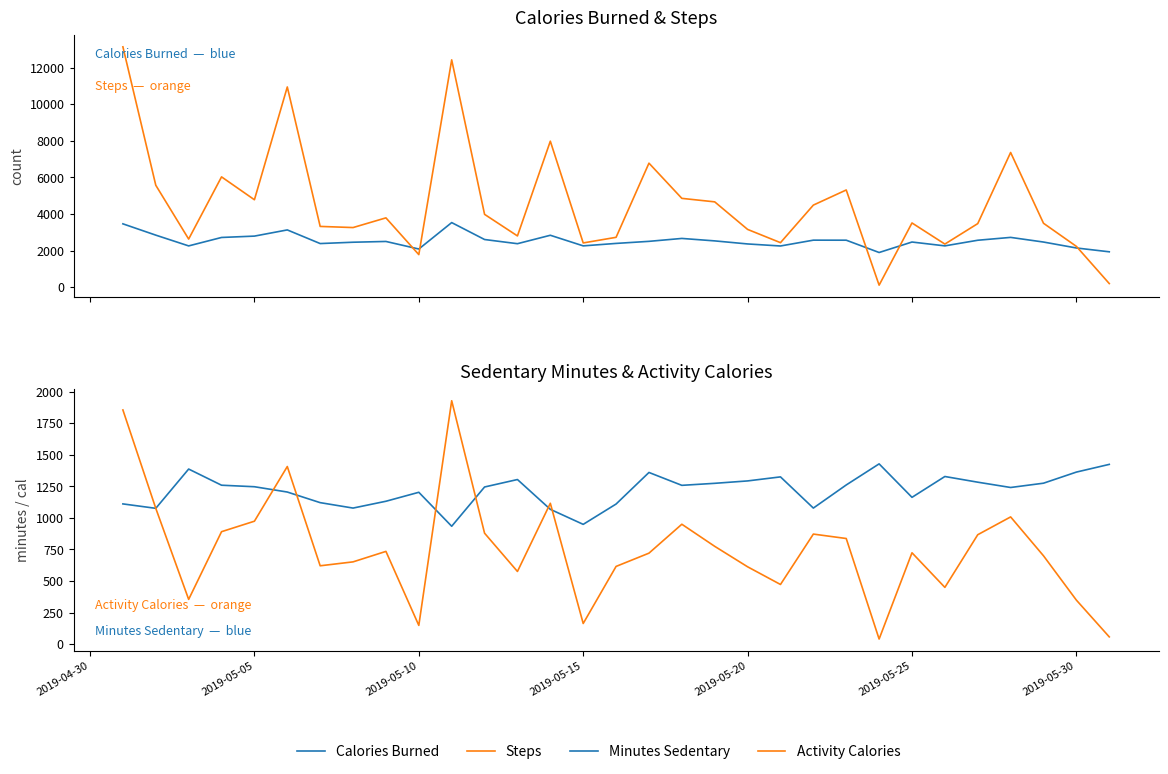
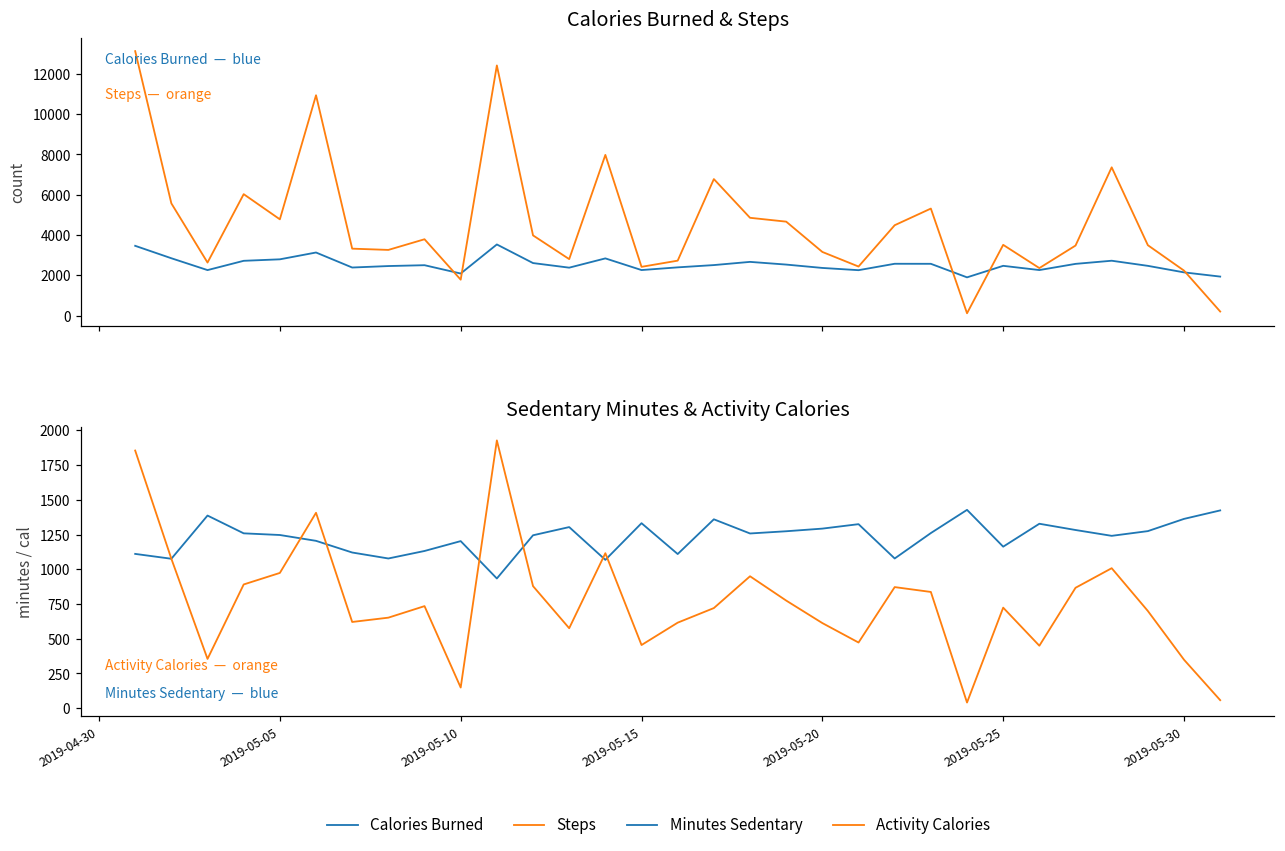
Sedentary Minutes & Activity Calories, Minutes Sedentary, 2019-05-15: 950 -> 1330
Sedentary Minutes & Activity Calories, Activity Calories, 2019-05-15: 160 -> 460
